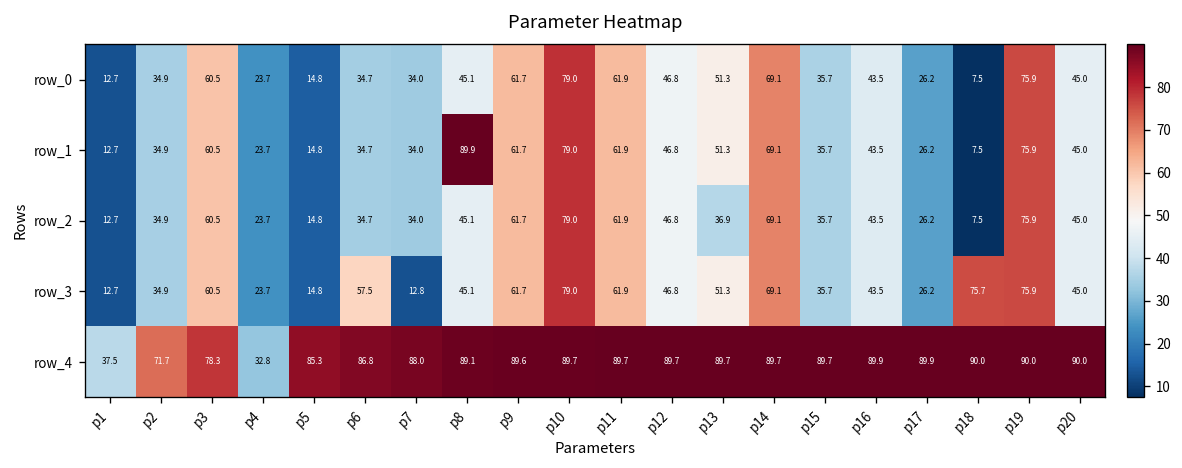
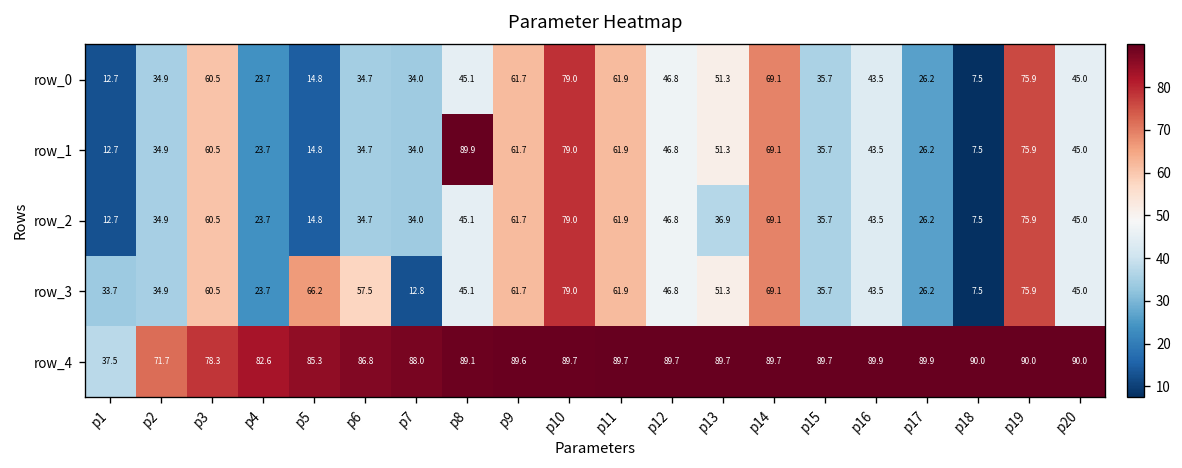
row_3, p1: 12.7 -> 33.7
row_3, p5: 14.8 -> 66.2
row_3, p18: 75.7 -> 7.5
row_4, p4: 32.8 -> 82.6
